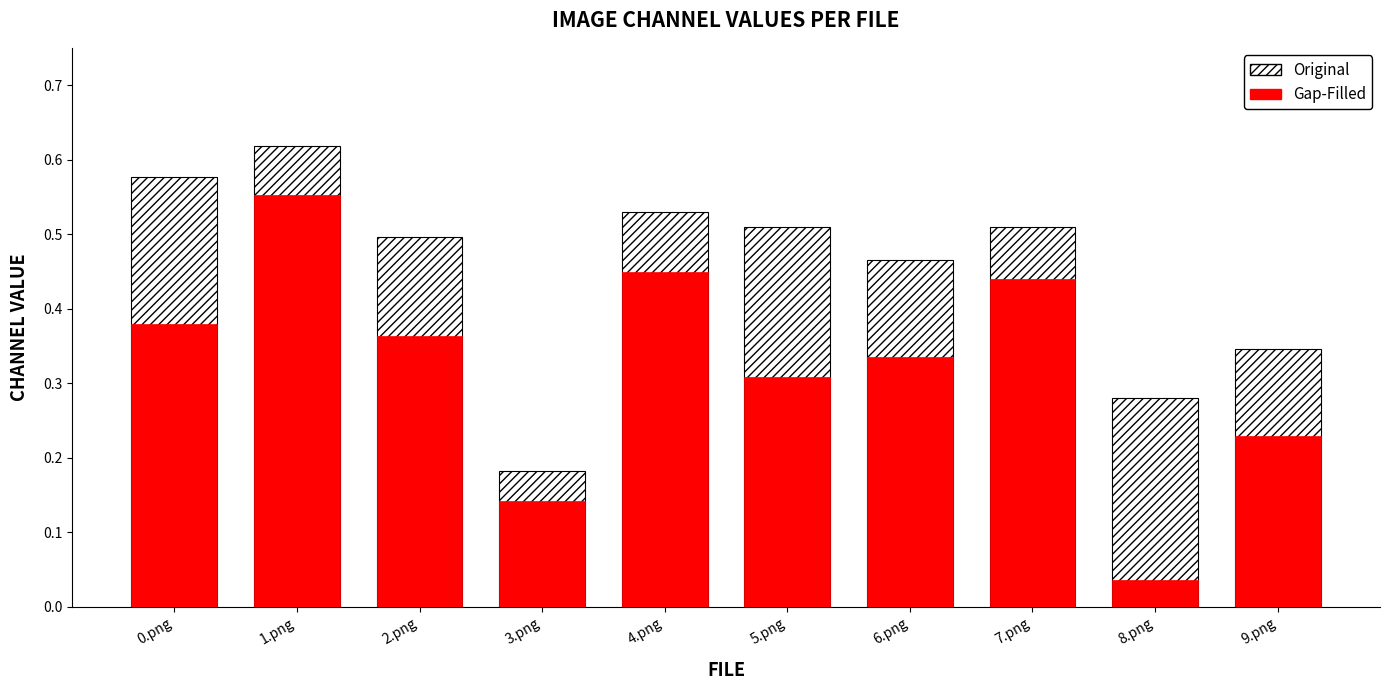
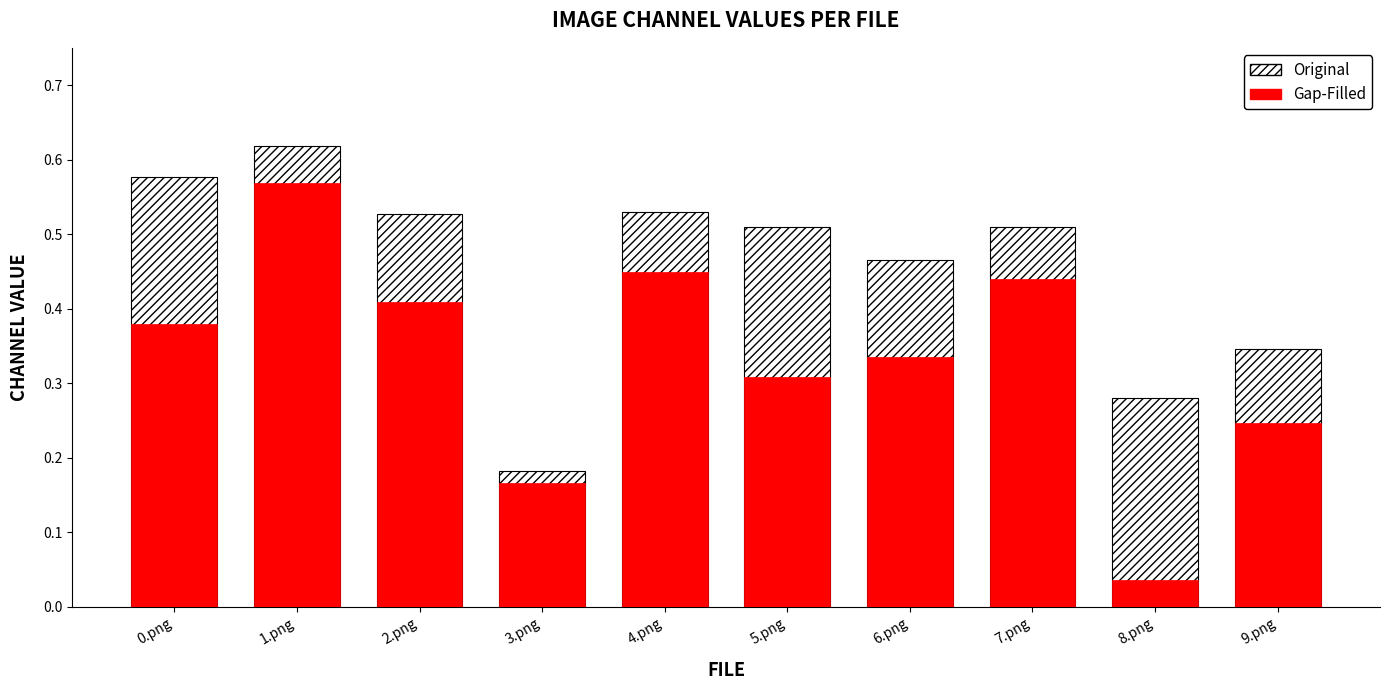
Gap-Filled, 1.png: 0.55 -> 0.57
Original, 2.png: 0.50 -> 0.53
Gap-Filled, 2.png: 0.36 -> 0.41
Gap-Filled, 3.png: 0.14 -> 0.17
Gap-Filled, 9.png: 0.23 -> 0.25
